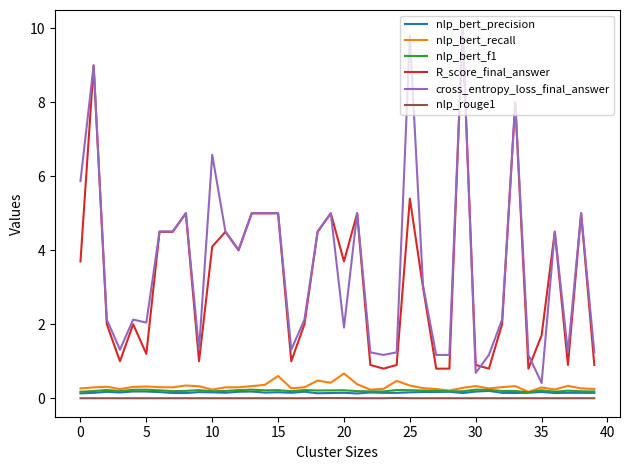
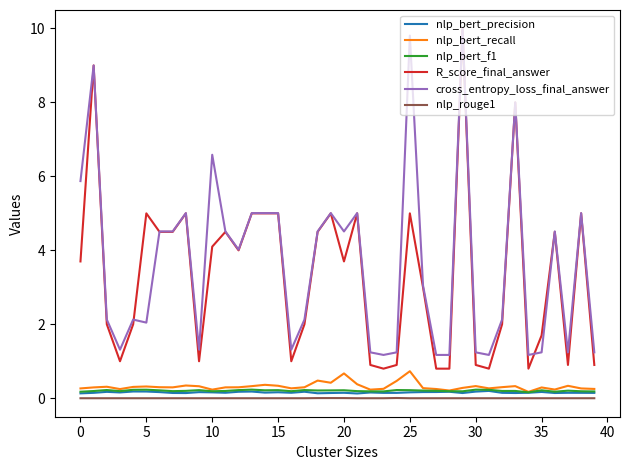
R_score_final_answer, 5: 1.2 -> 5.0
nlp_bert_recall, 15: 0.6 -> 0.3
cross_entropy_loss_final_answer, 20: 1.9 -> 4.5
nlp_bert_recall, 25: 0.3 -> 0.7
R_score_final_answer, 25: 5.4 -> 5.0
cross_entropy_loss_final_answer, 30: 0.7 -> 1.2
cross_entropy_loss_final_answer, 35: 0.4 -> 1.2
